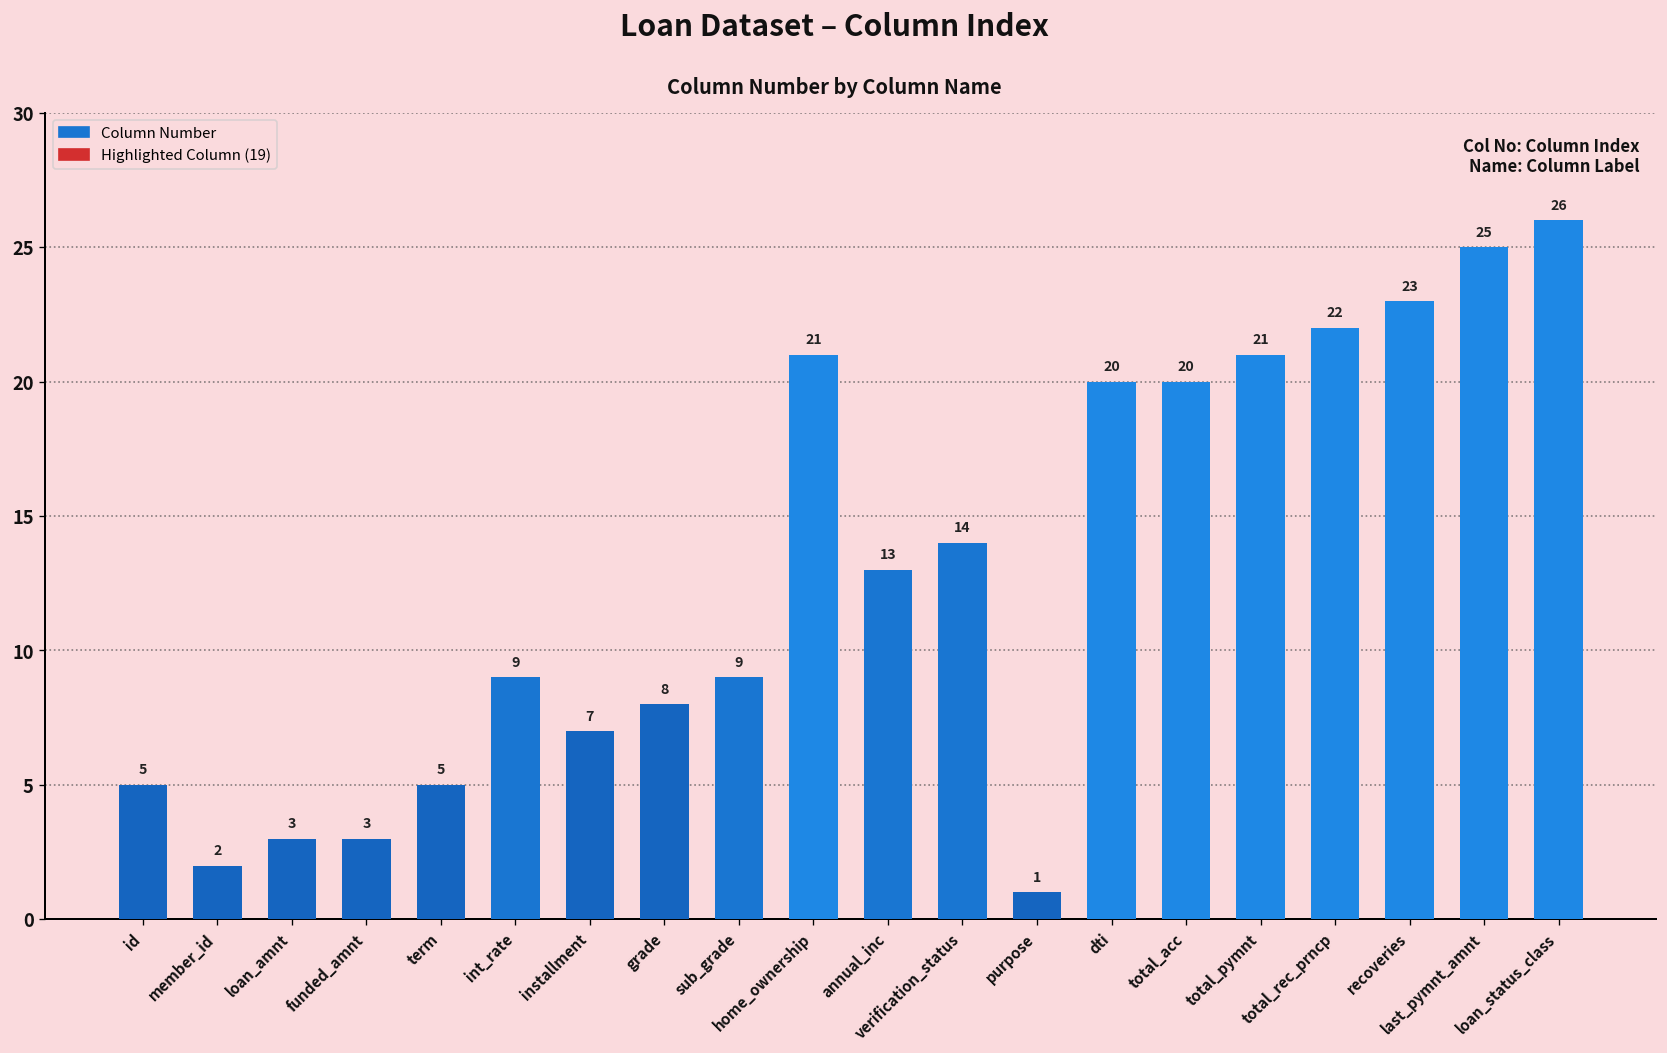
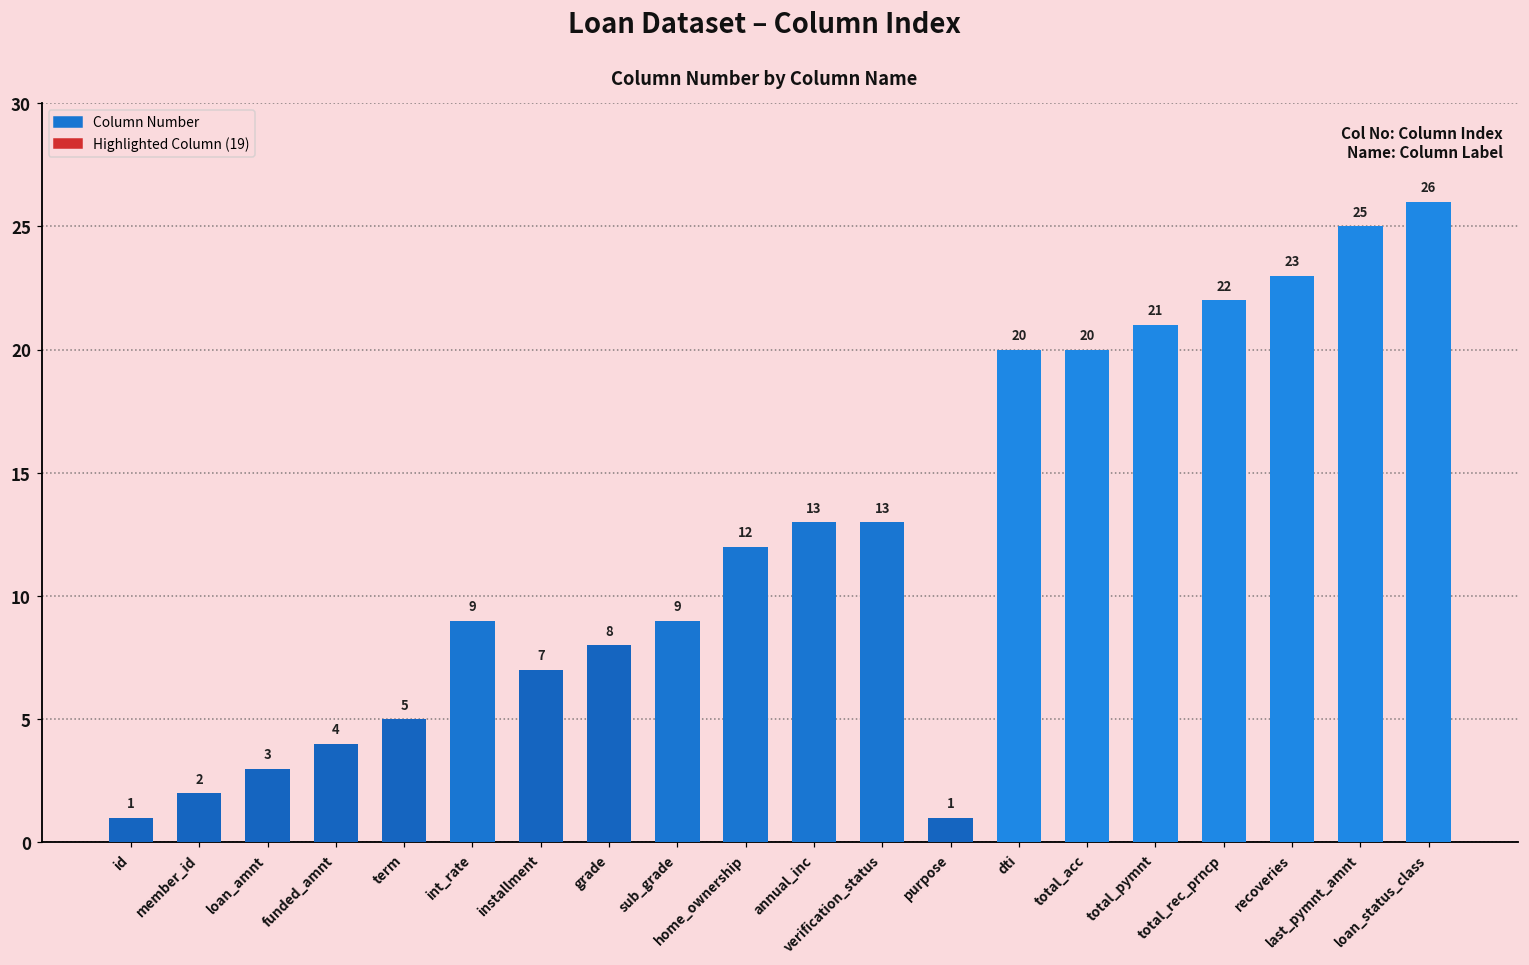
id: 5 -> 1
funded_amnt: 3 -> 4
home_ownership: 21 -> 12
verification_status: 14 -> 13
